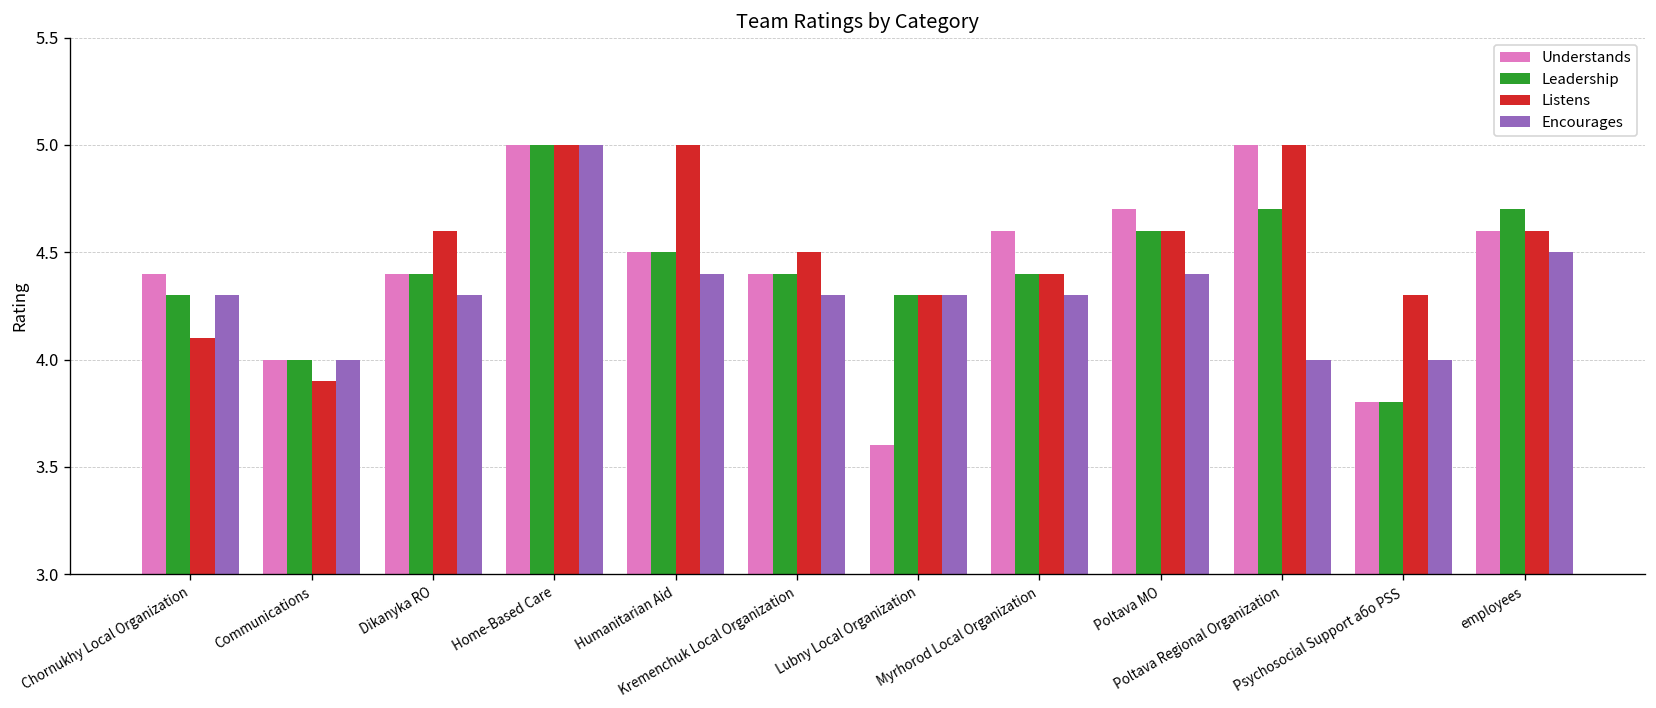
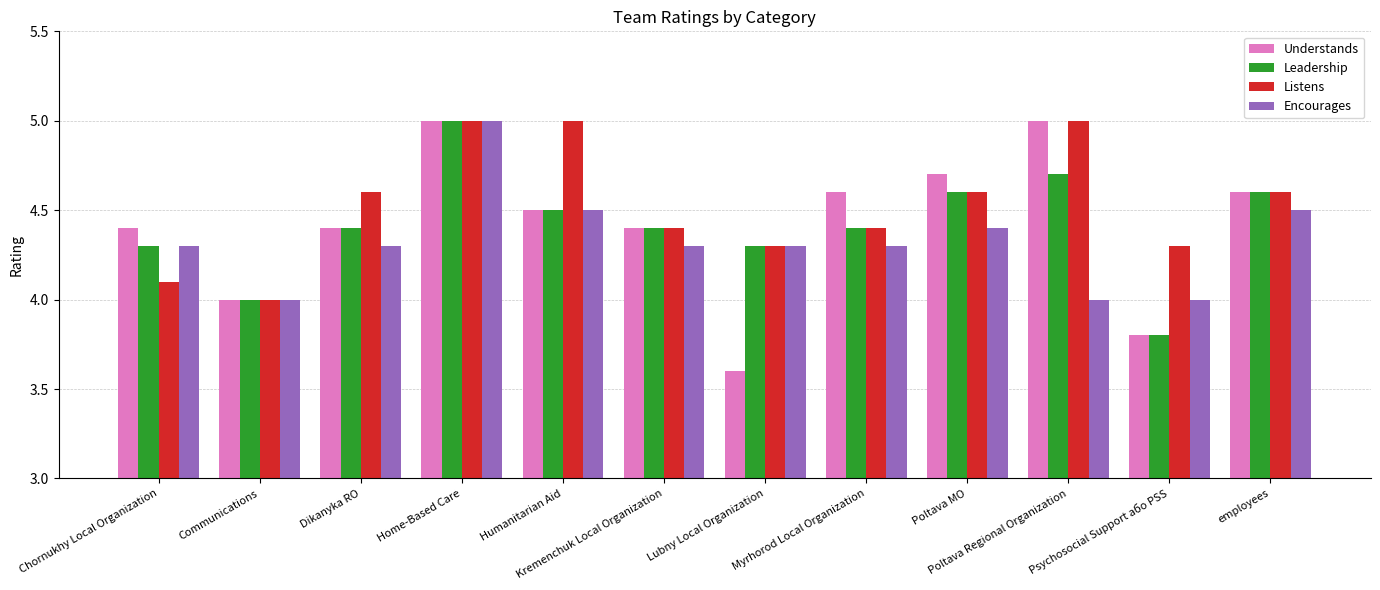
Listens, Communications: 3.9 -> 4.0
Encourages, Humanitarian Aid: 4.4 -> 4.5
Listens, Kremenchuk Local Organization: 4.5 -> 4.4
Leadership, employees: 4.7 -> 4.6
